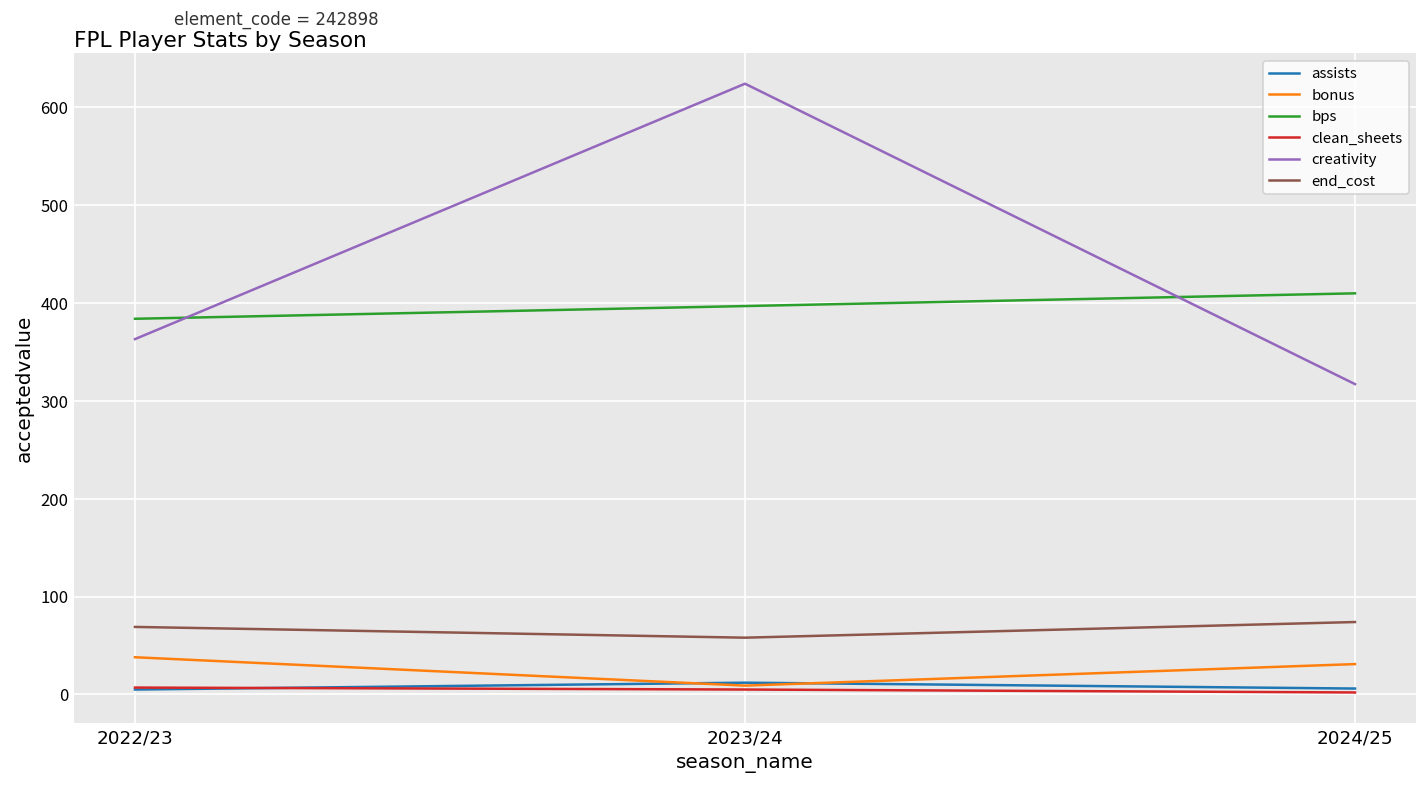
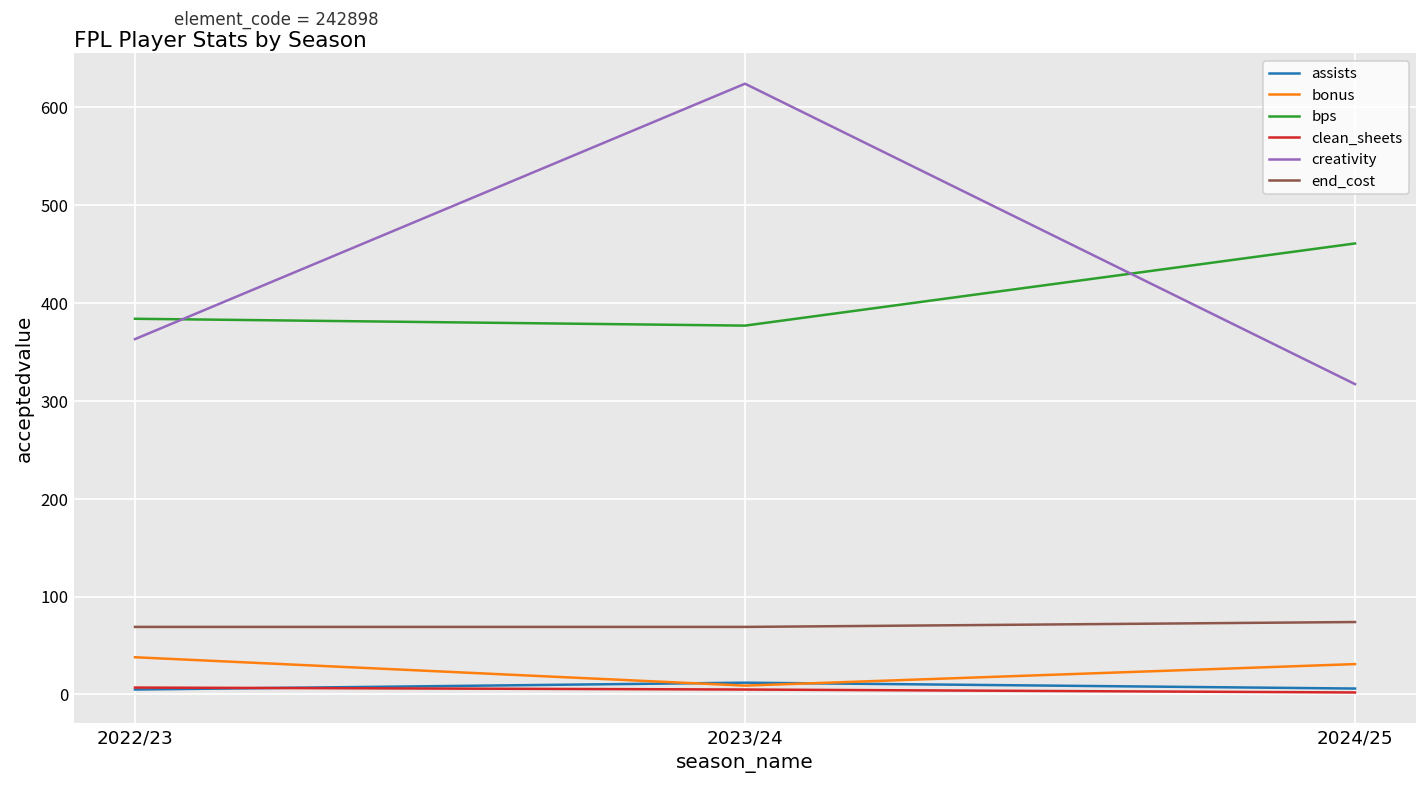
bps, 2023/24: 400 -> 380
end_cost, 2023/24: 60 -> 70
bps, 2024/25: 410 -> 460
